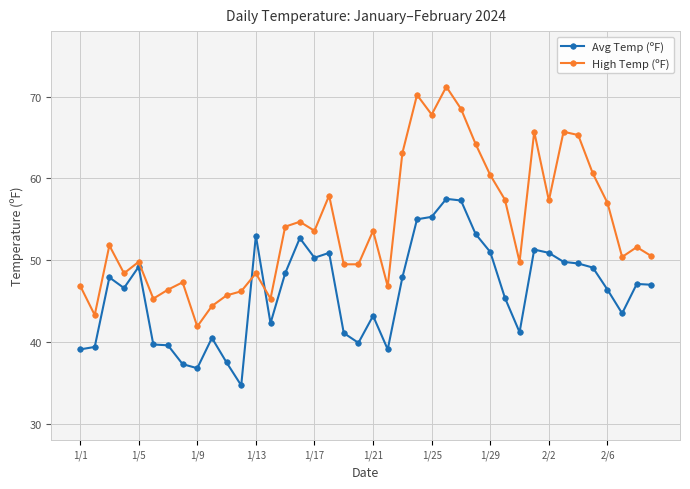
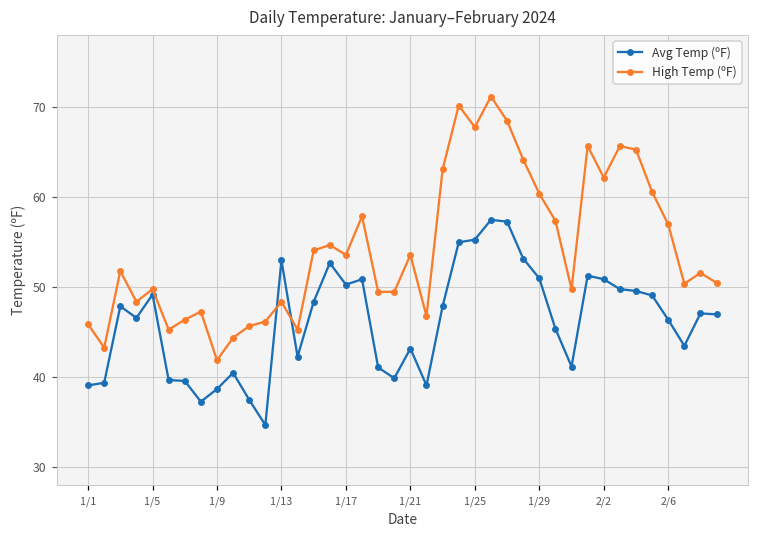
High Temp (ºF), 1/1: 47 -> 46
Avg Temp (ºF), 1/9: 37 -> 39
High Temp (ºF), 2/2: 57 -> 62
